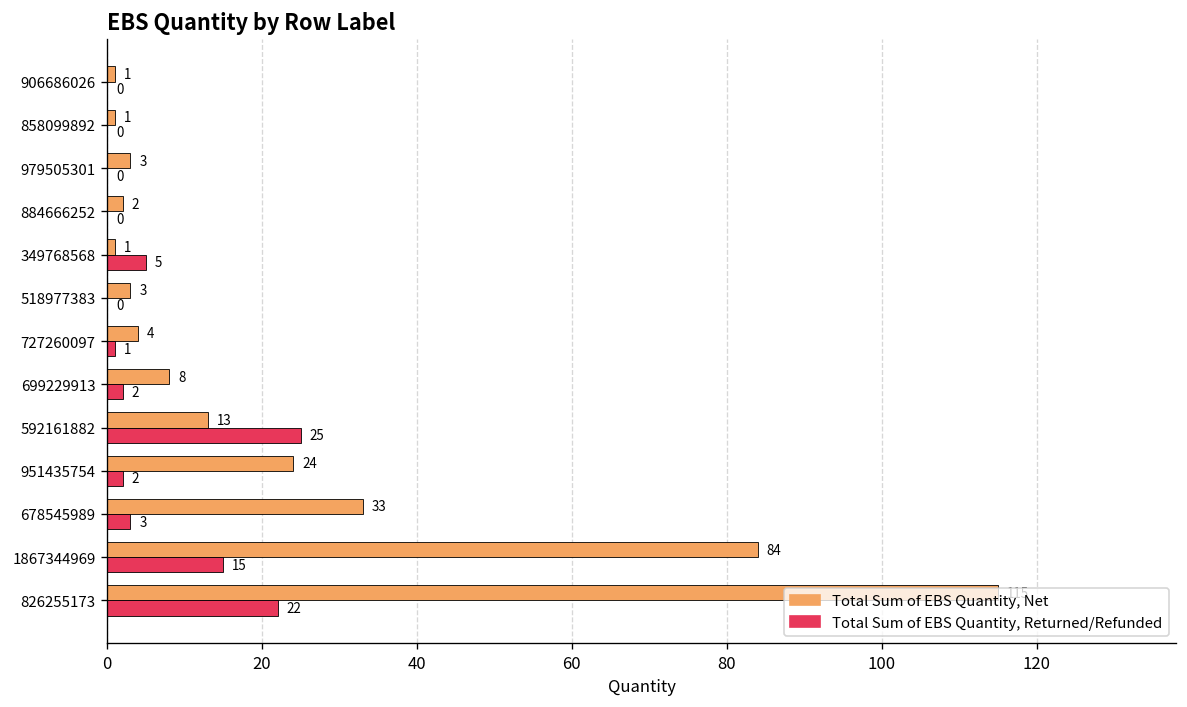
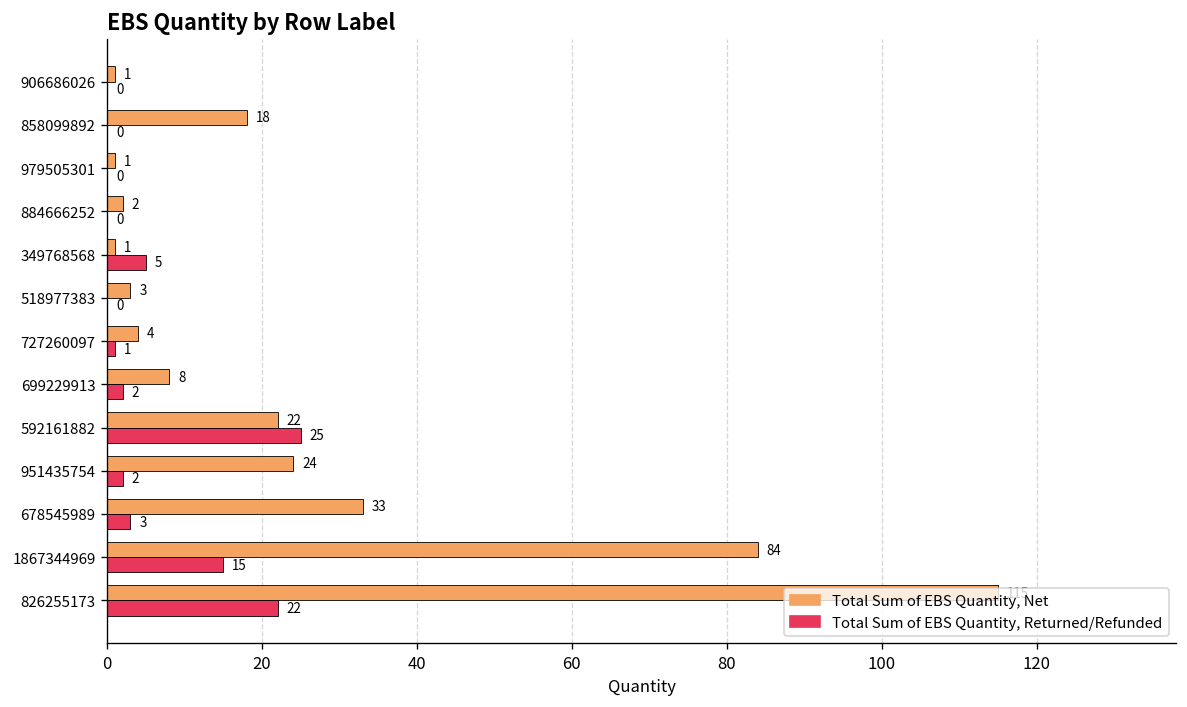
Total Sum of EBS Quantity, Net, 858099892: 1 -> 18
Total Sum of EBS Quantity, Net, 979505301: 3 -> 1
Total Sum of EBS Quantity, Net, 592161882: 13 -> 22
